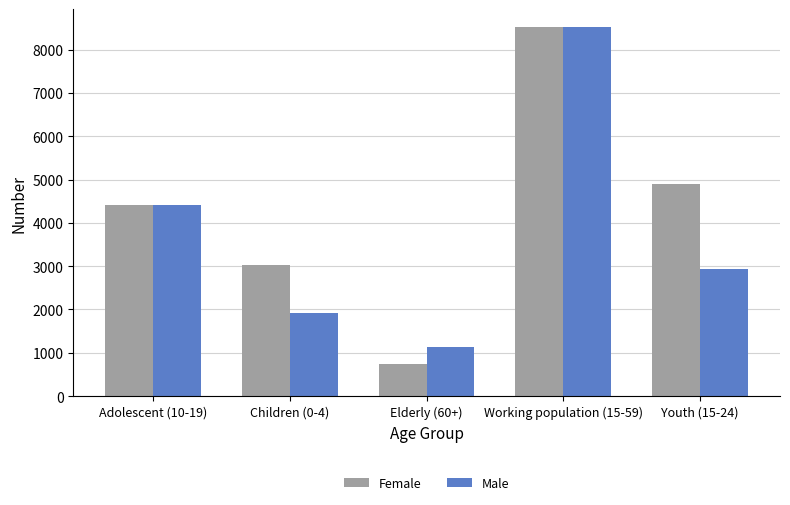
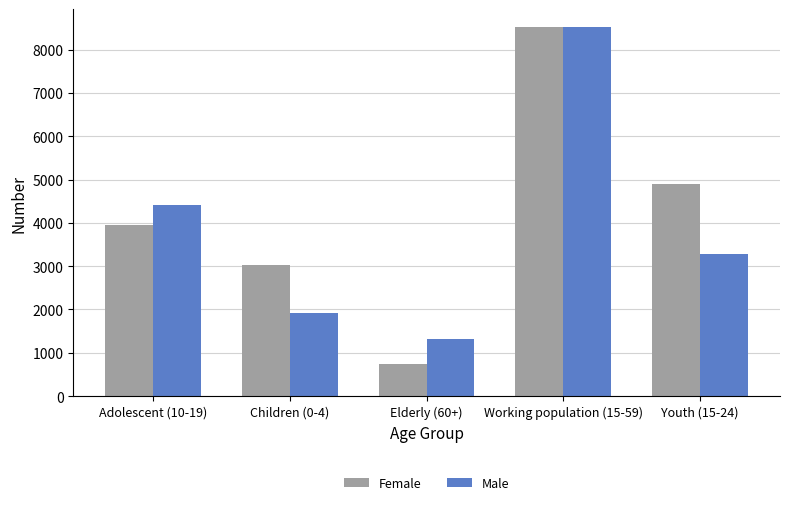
Female, Adolescent (10-19): 4400 -> 3900
Male, Elderly (60+): 1100 -> 1300
Male, Youth (15-24): 2900 -> 3300
